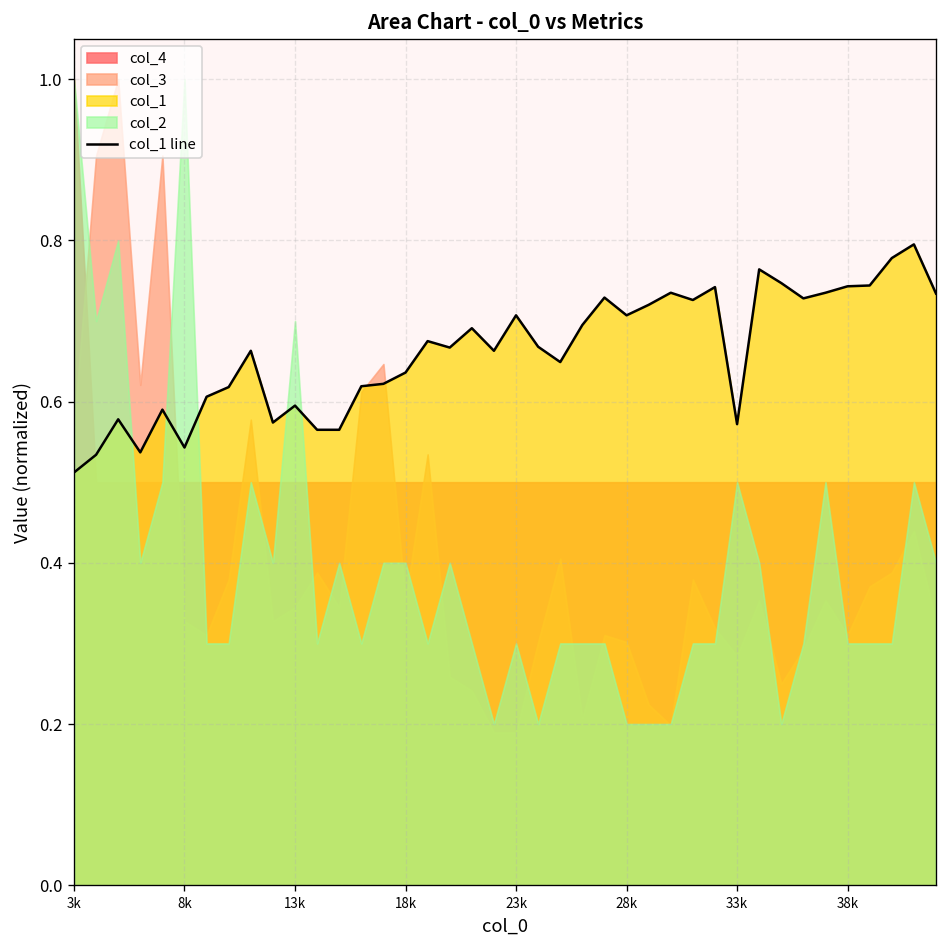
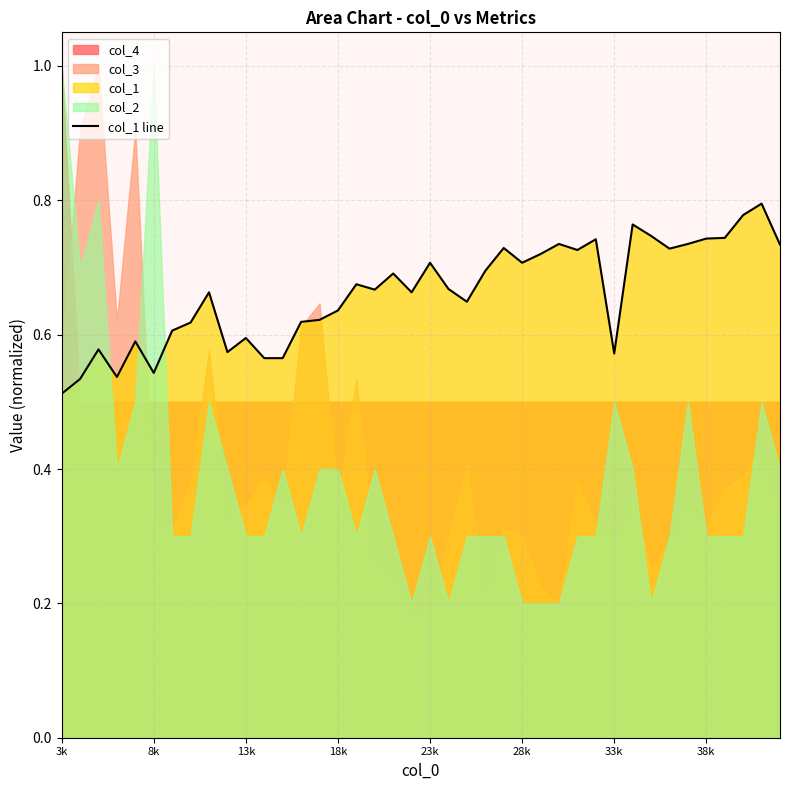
col_2, 13k: 0.70 -> 0.30
